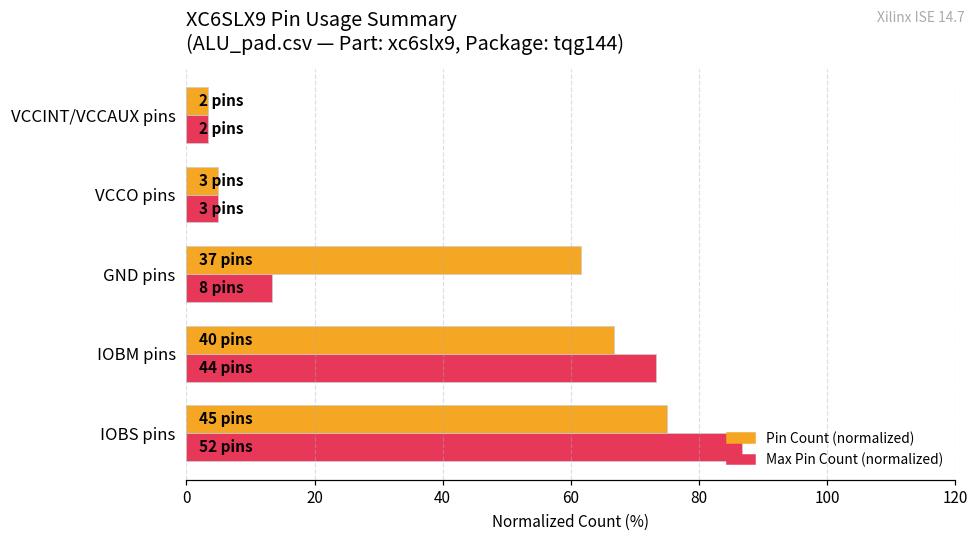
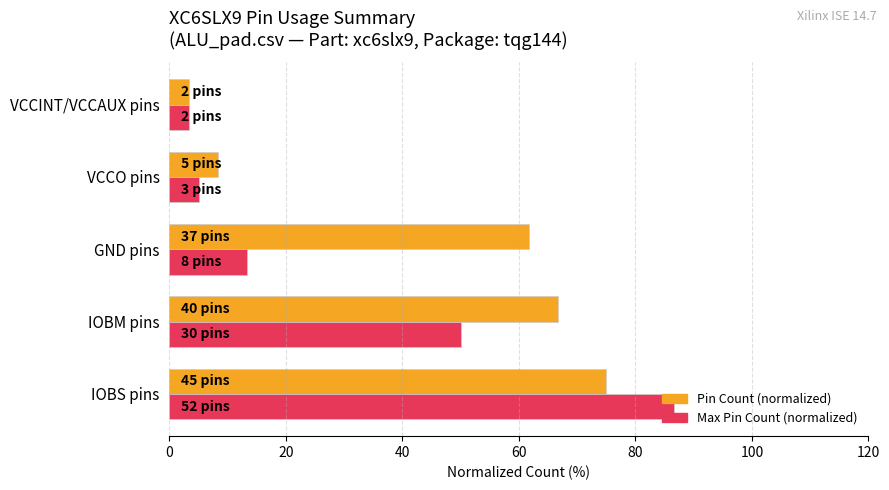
Pin Count (normalized), VCCO pins: 3 -> 5
Max Pin Count (normalized), IOBM pins: 44 -> 30
